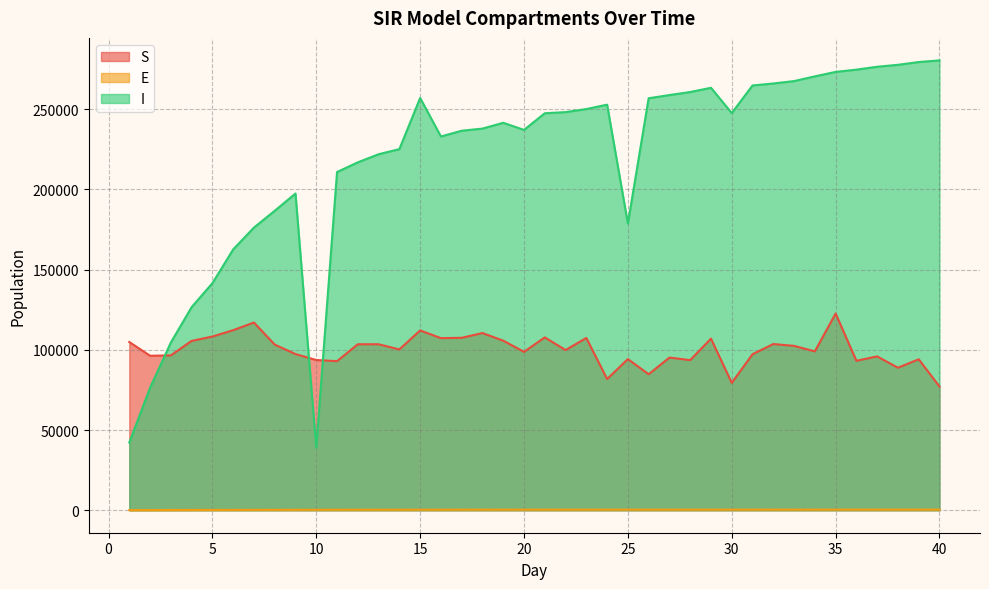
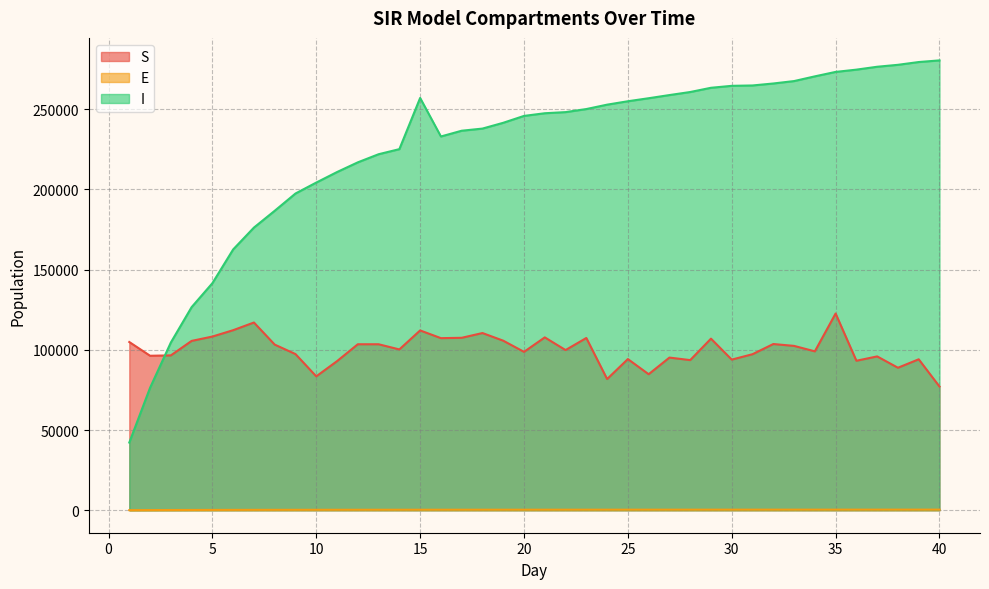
S, 10: 94000 -> 83000
I, 10: 39000 -> 204000
I, 20: 237000 -> 246000
I, 25: 179000 -> 255000
S, 30: 79000 -> 94000
I, 30: 248000 -> 265000
